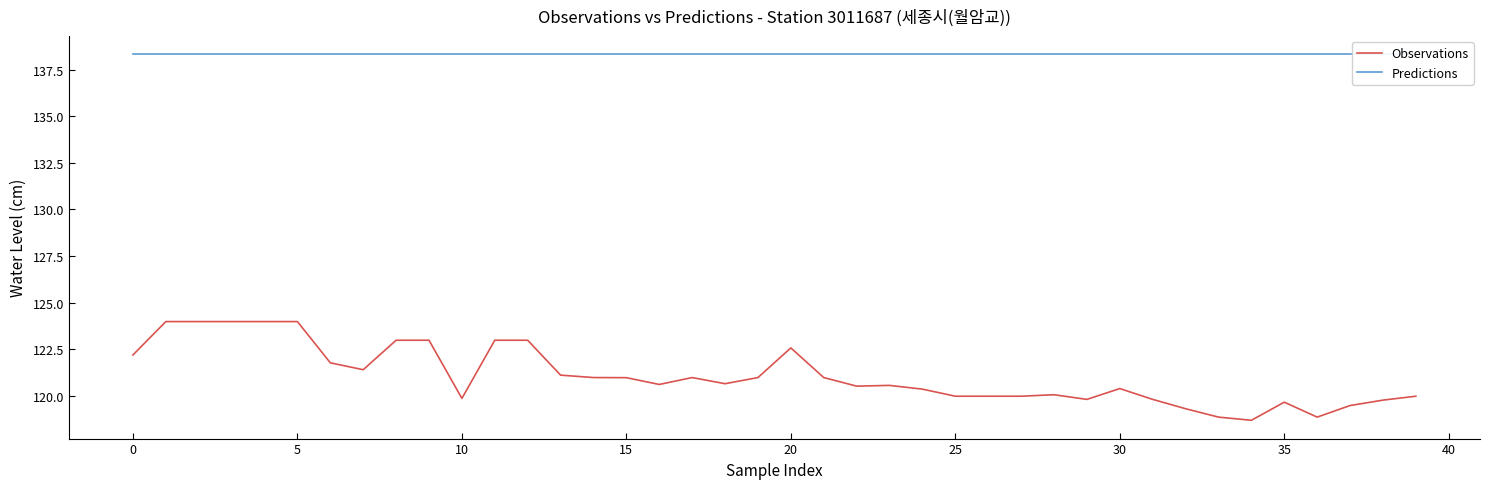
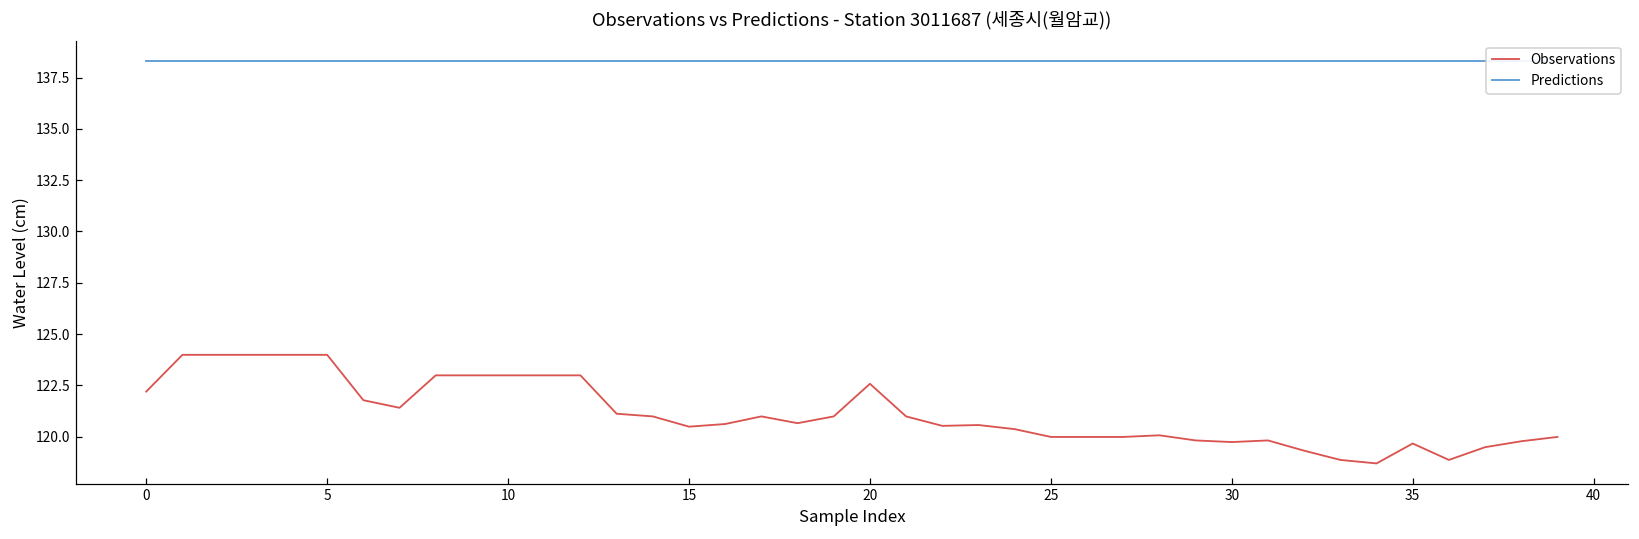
Observations, 10: 119.9 -> 123.0
Observations, 15: 121.0 -> 120.5
Observations, 30: 120.4 -> 119.7
